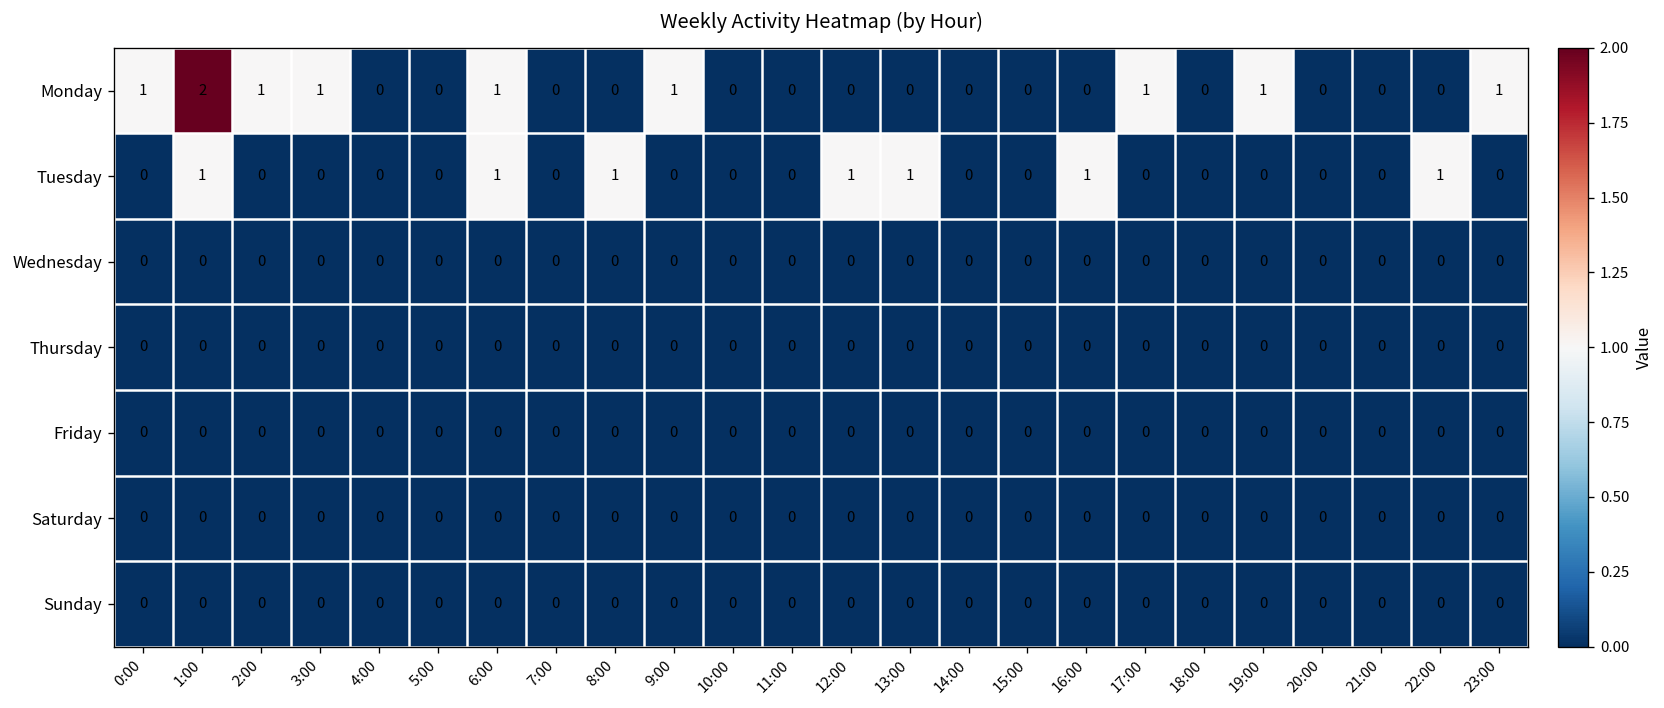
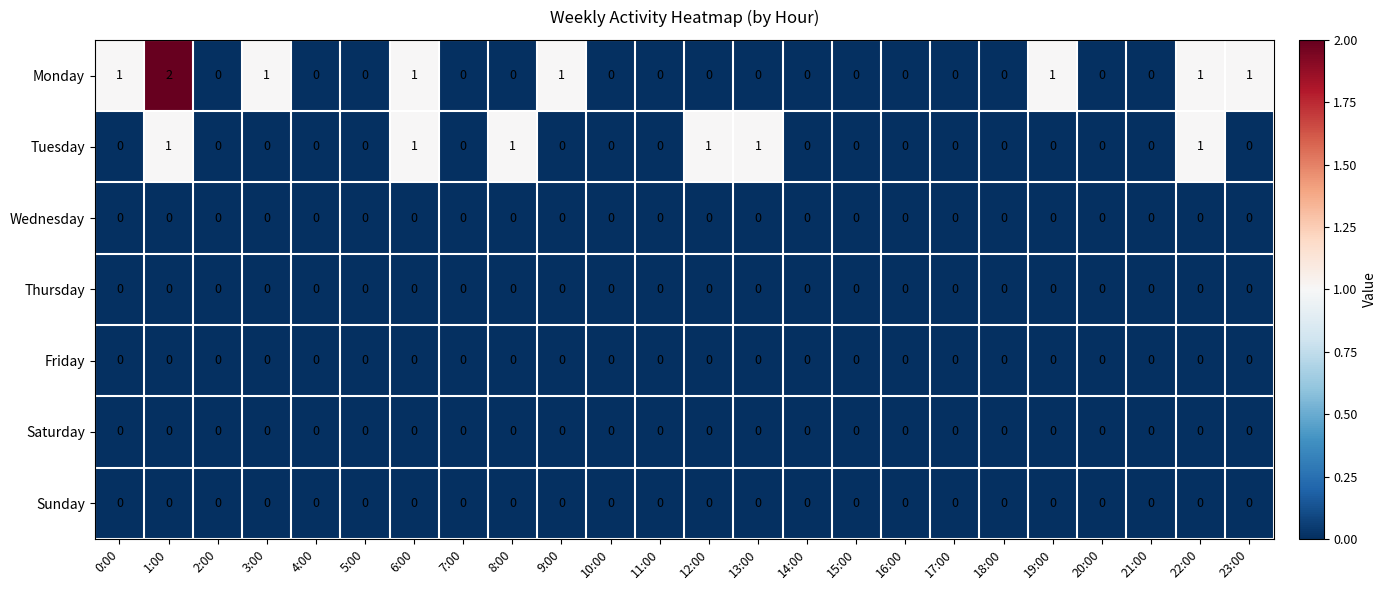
Monday, 2:00: 1 -> 0
Monday, 17:00: 1 -> 0
Monday, 22:00: 0 -> 1
Tuesday, 16:00: 1 -> 0
